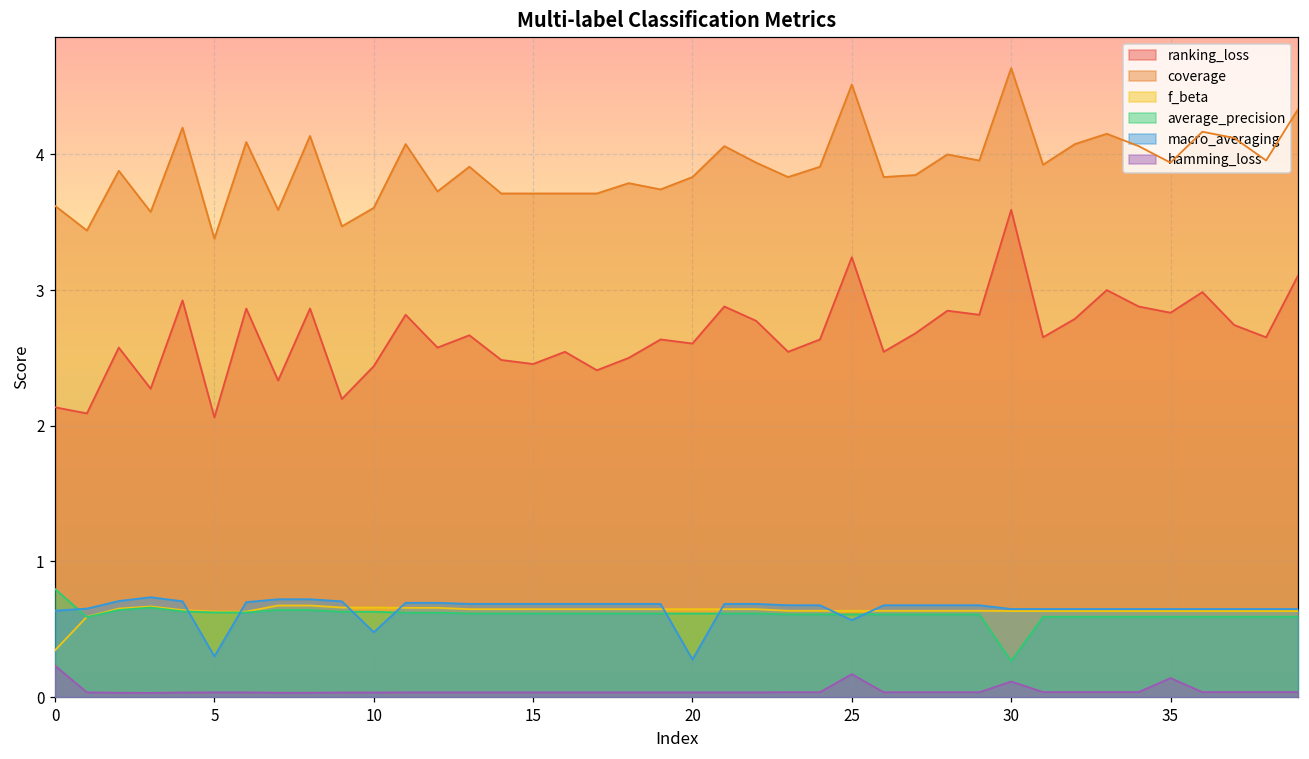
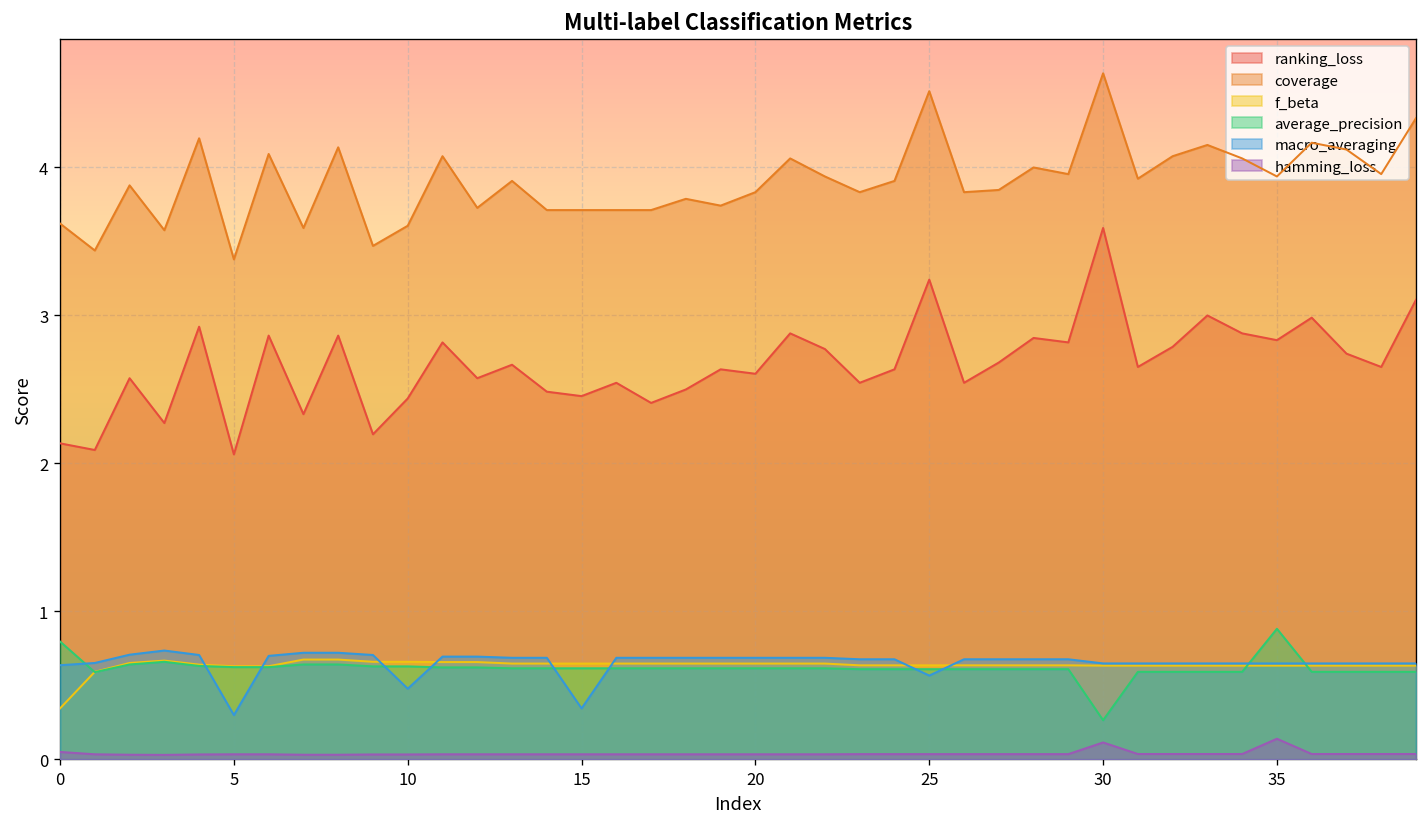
hamming_loss, 0: 0.23 -> 0.05
macro_averaging, 15: 0.69 -> 0.35
macro_averaging, 20: 0.28 -> 0.69
hamming_loss, 25: 0.17 -> 0.04
average_precision, 35: 0.59 -> 0.88
